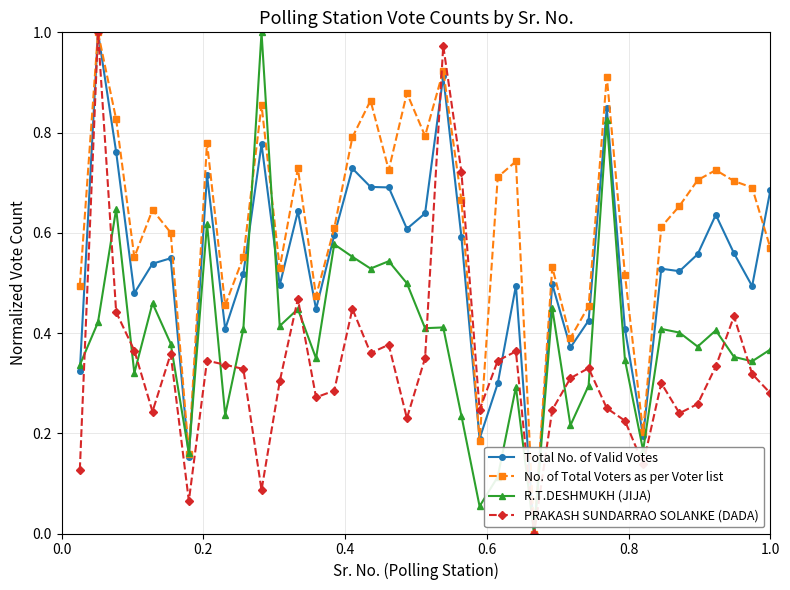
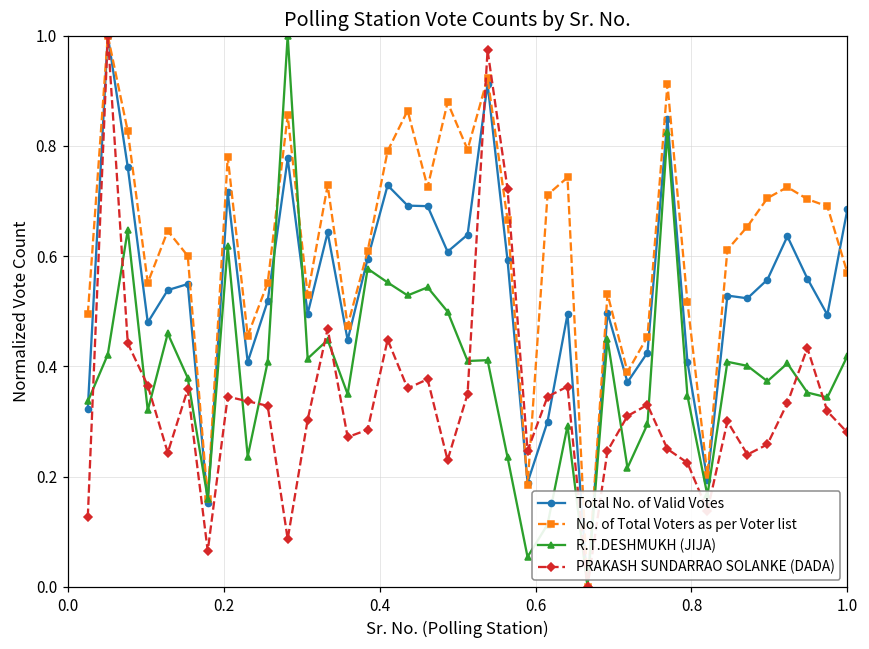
R.T.DESHMUKH (JIJA), 1.0: 0.37 -> 0.42
